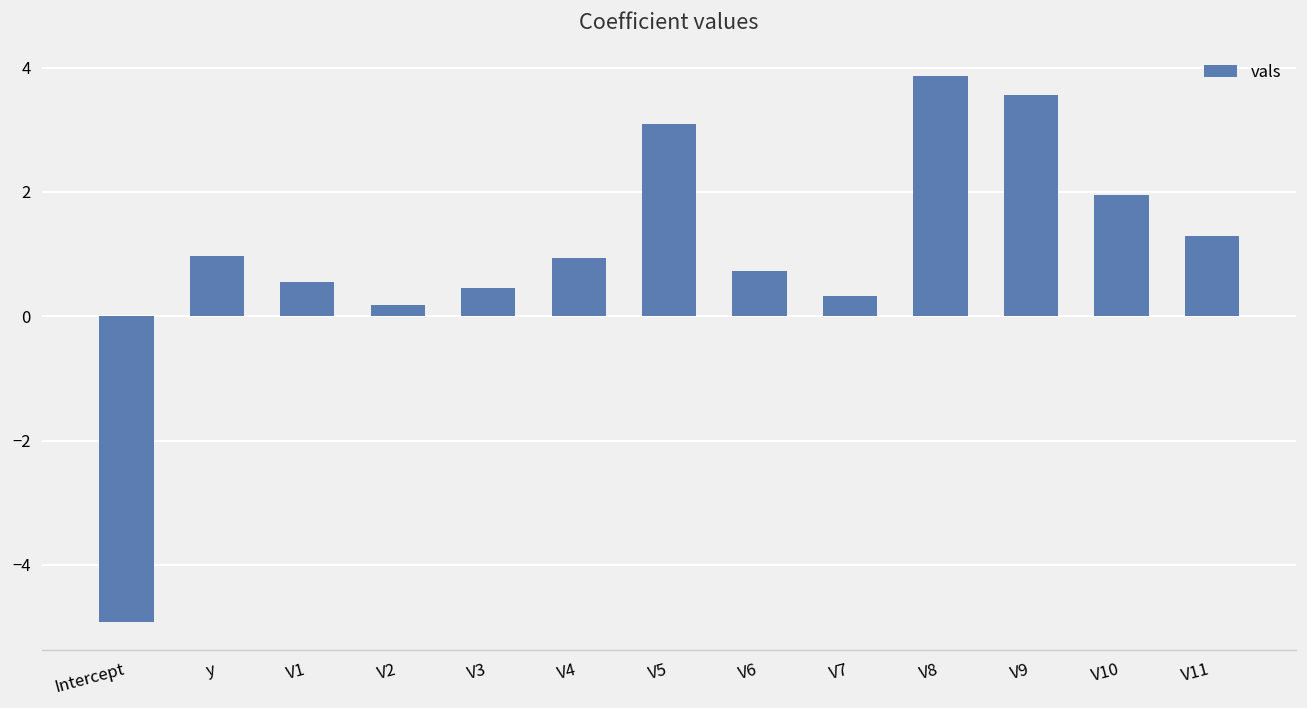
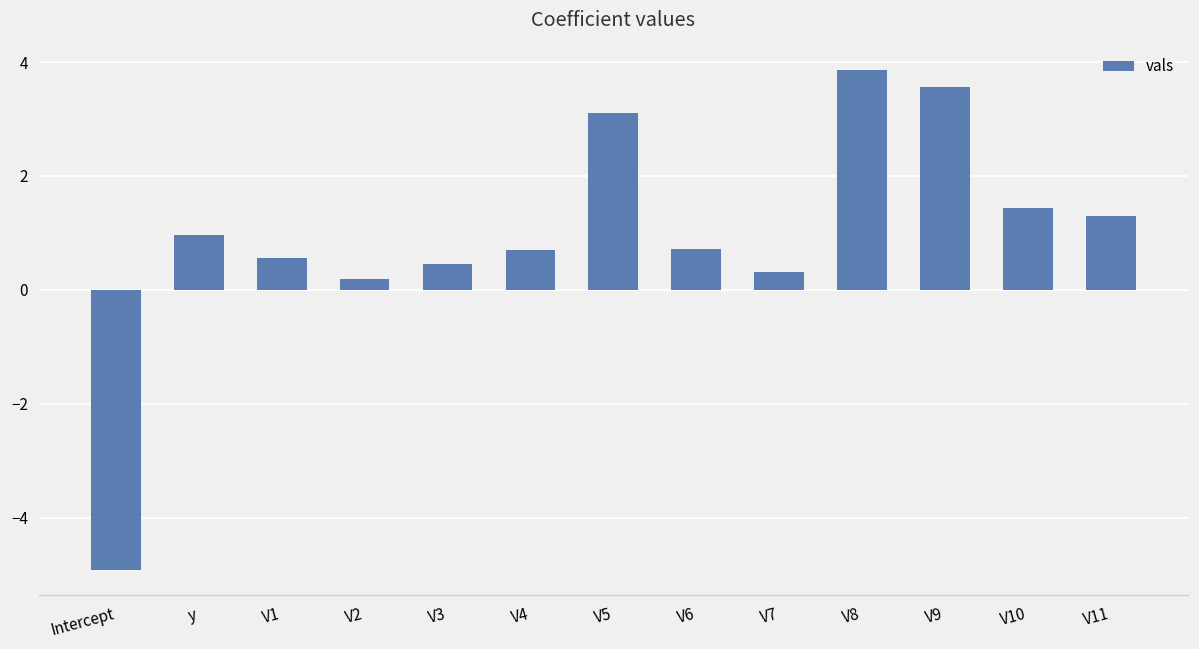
V4: 0.9 -> 0.7
V10: 1.9 -> 1.4
